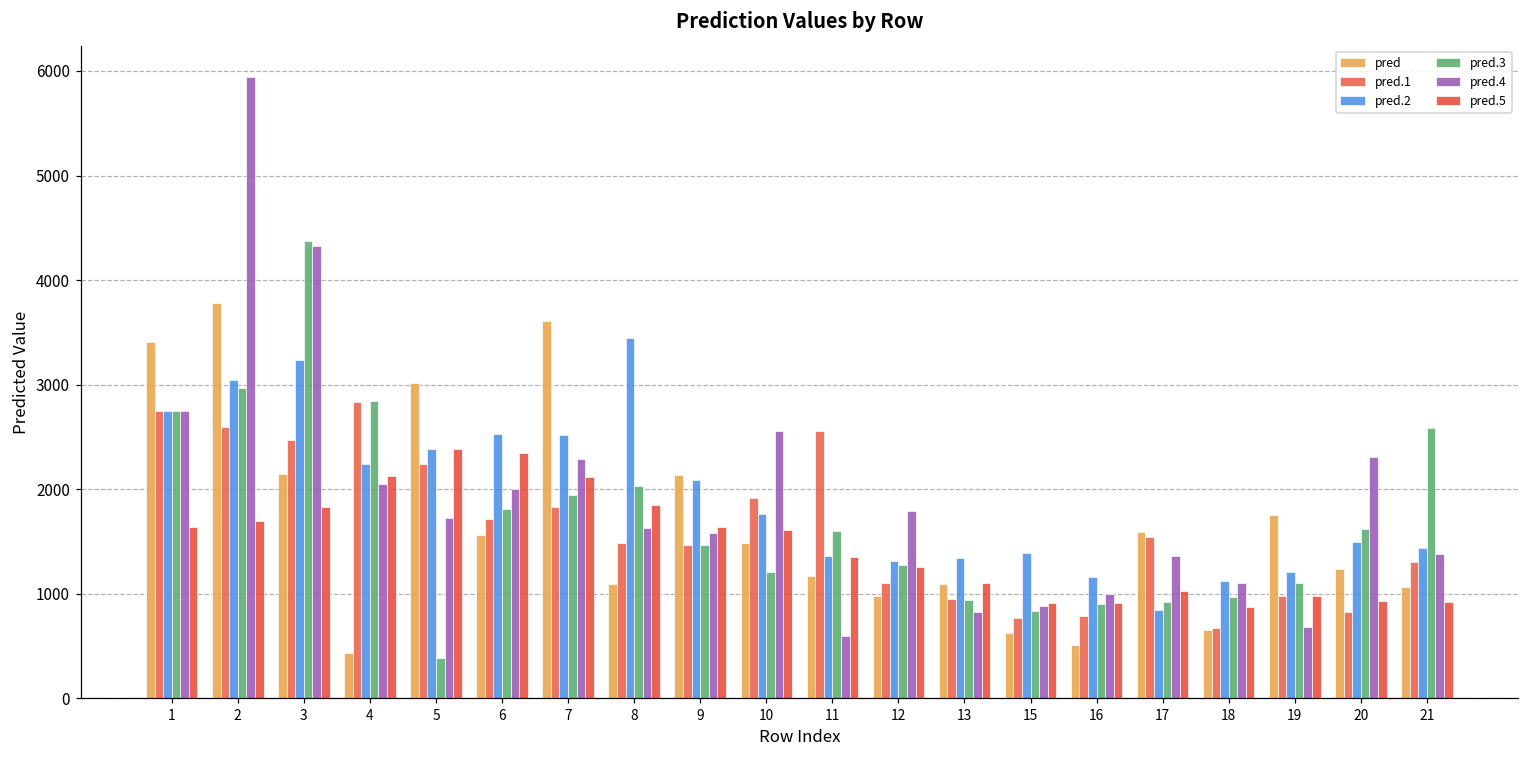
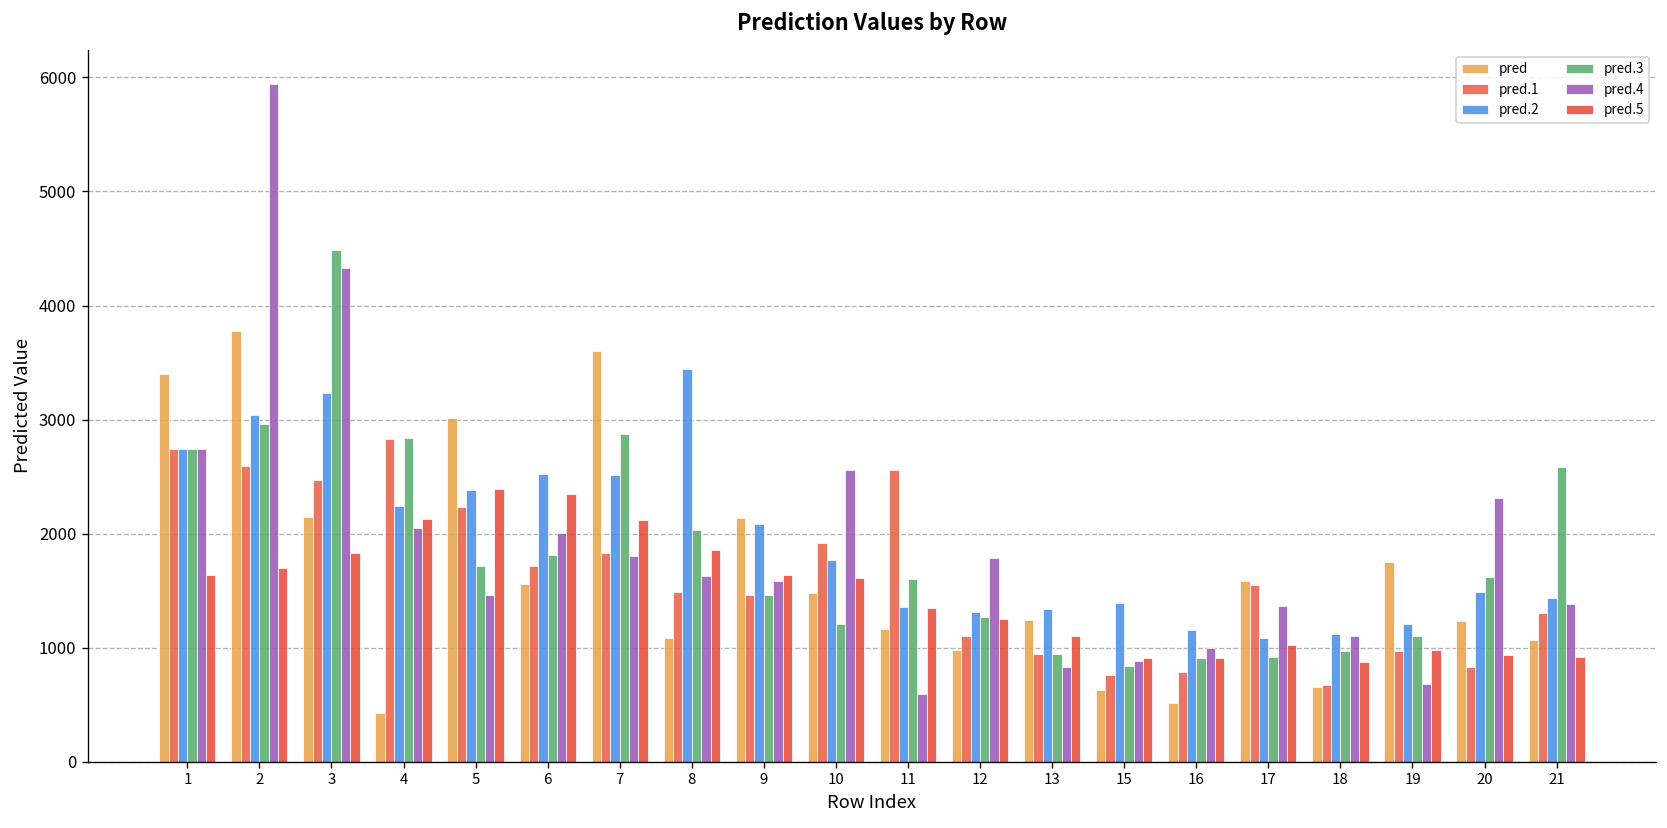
pred.3, 3: 4400 -> 4500
pred.3, 5: 400 -> 1700
pred.4, 5: 1700 -> 1500
pred.3, 7: 1900 -> 2900
pred.4, 7: 2300 -> 1800
pred, 13: 1100 -> 1200
pred.2, 17: 800 -> 1100
